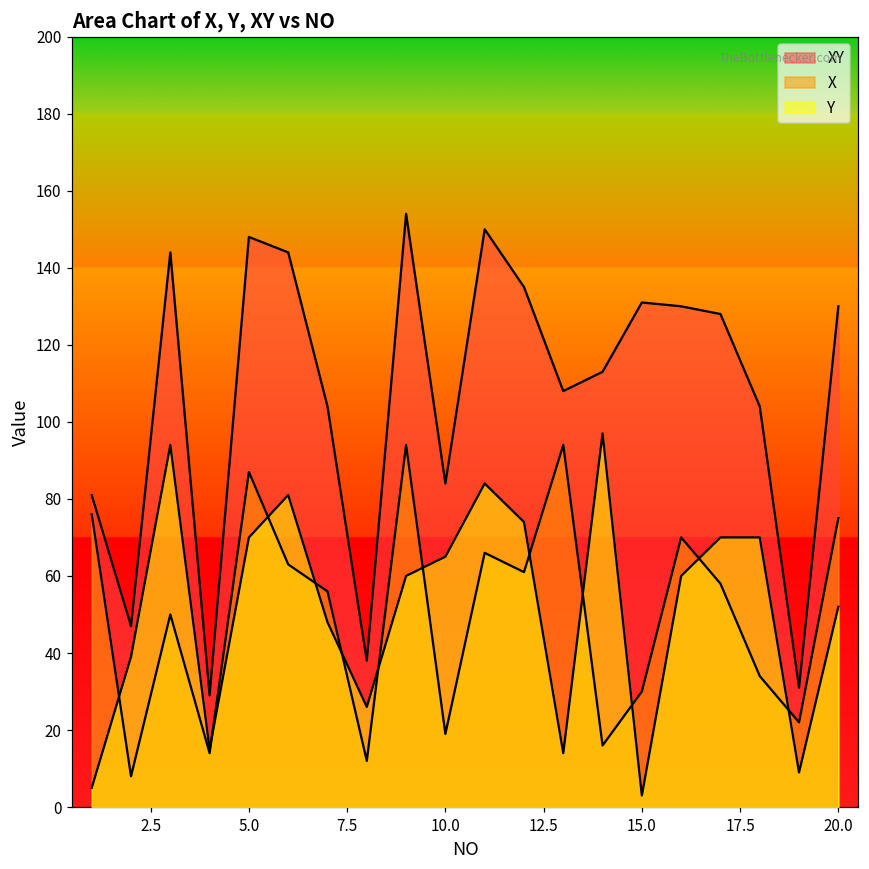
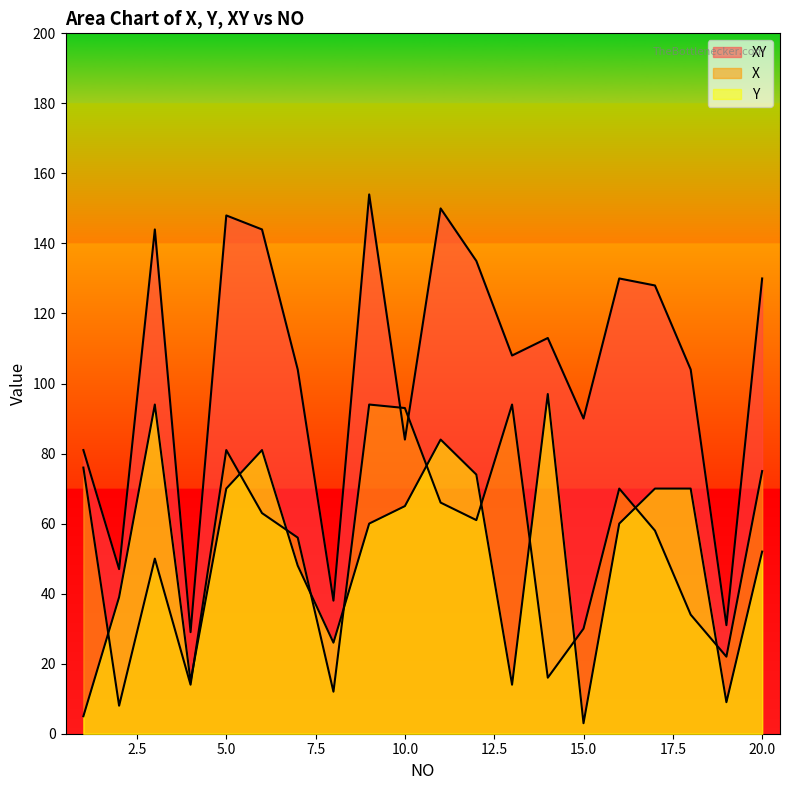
X, 5.0: 87 -> 81
X, 10.0: 19 -> 93
XY, 15.0: 131 -> 90
